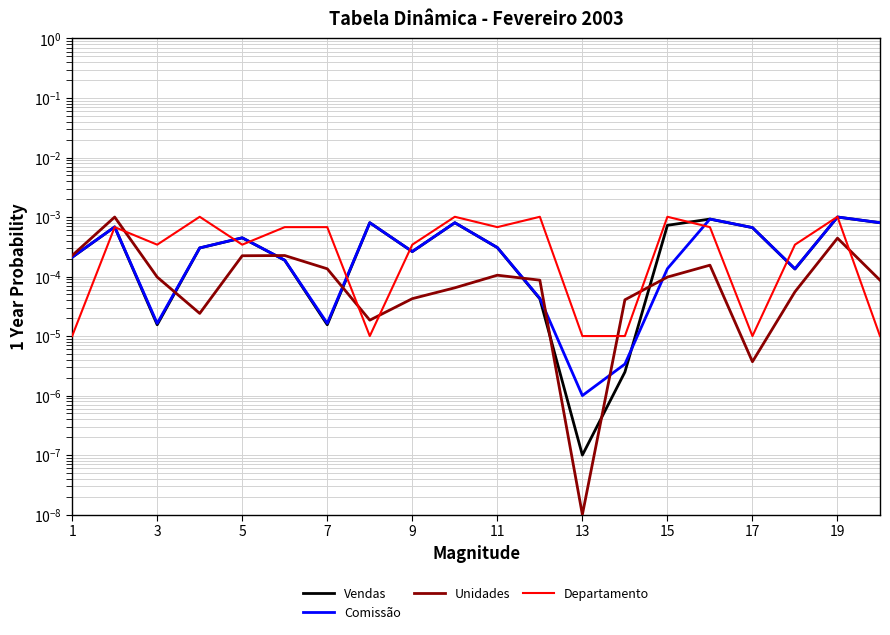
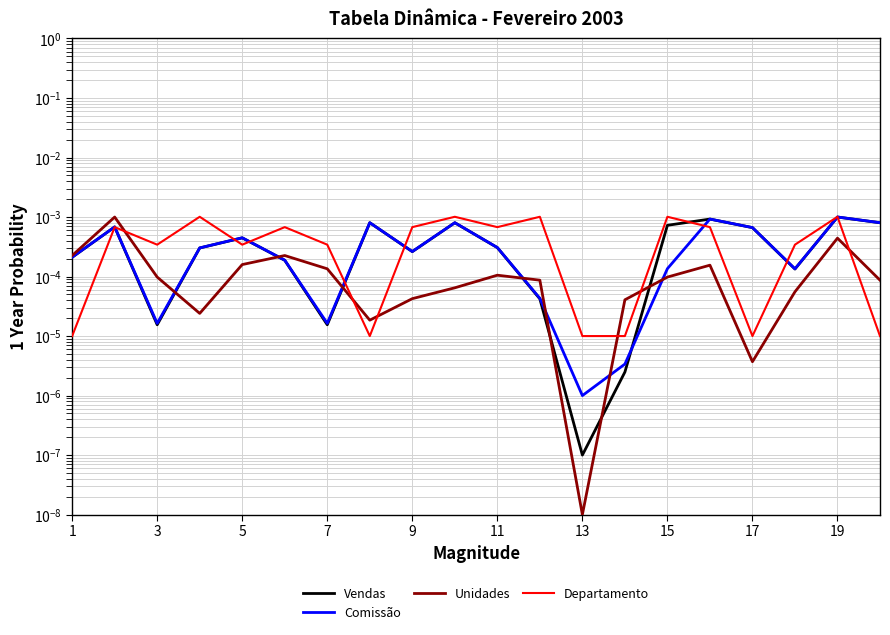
Unidades, 5: 0.00022 -> 0.00016
Departamento, 7: 0.0007 -> 0.0003
Departamento, 9: 0.0003 -> 0.0007
